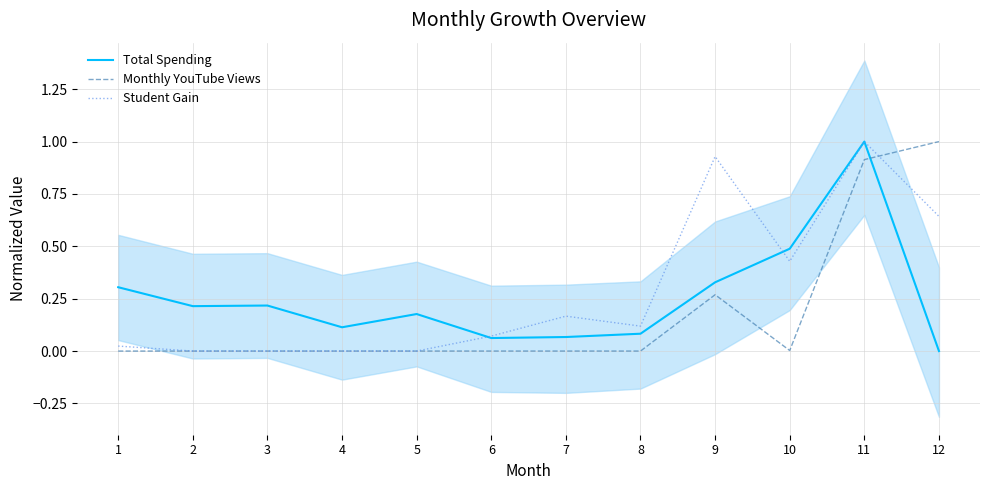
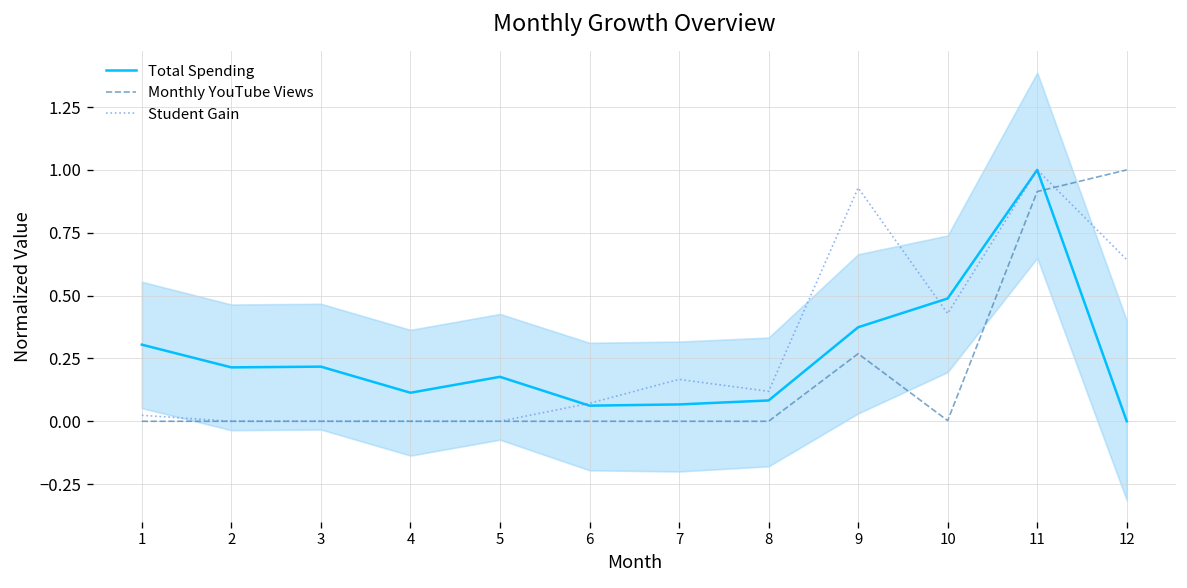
Total Spending, 9: 0.33 -> 0.37
